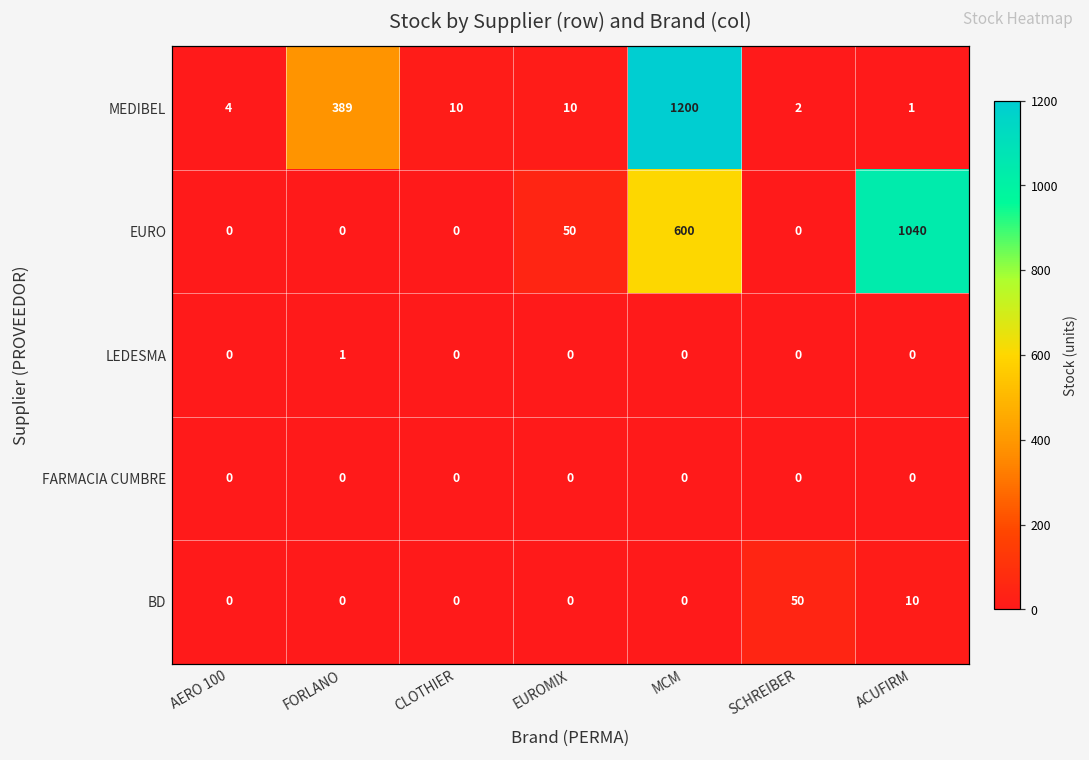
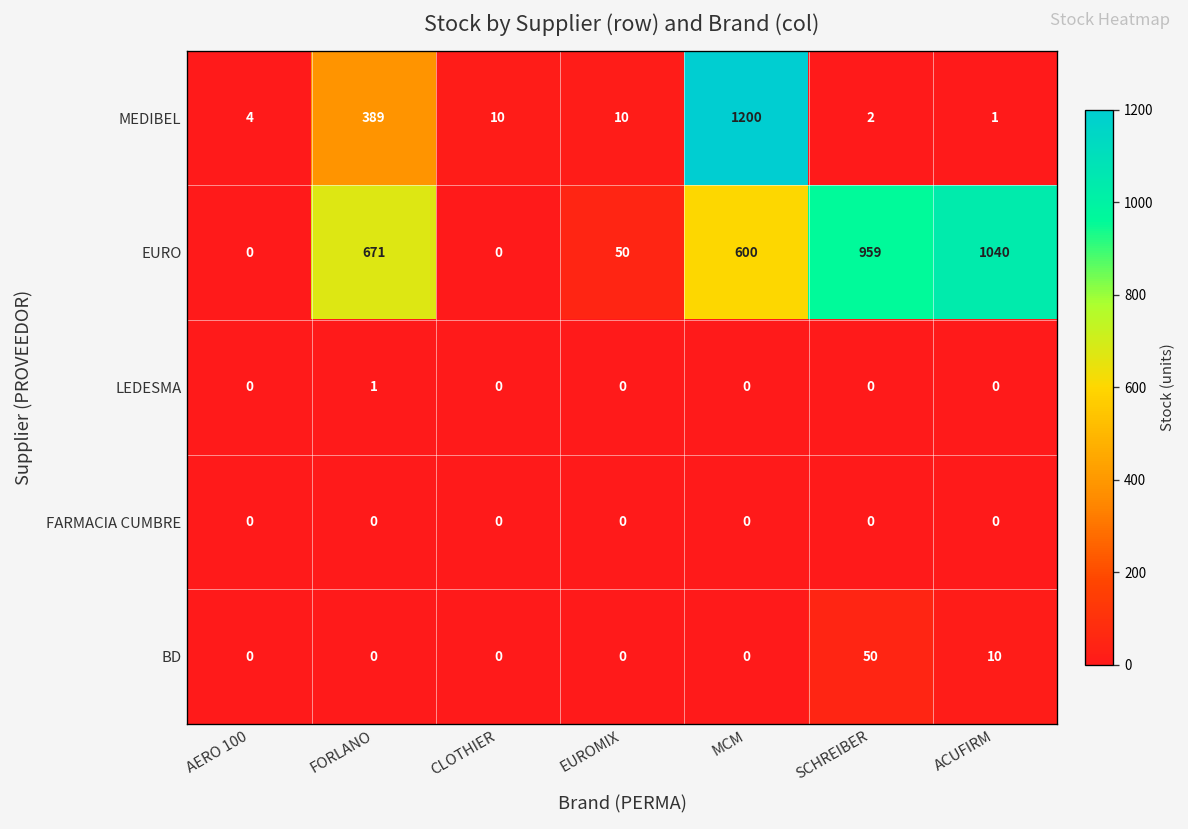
EURO, FORLANO: 0 -> 671
EURO, SCHREIBER: 0 -> 959
